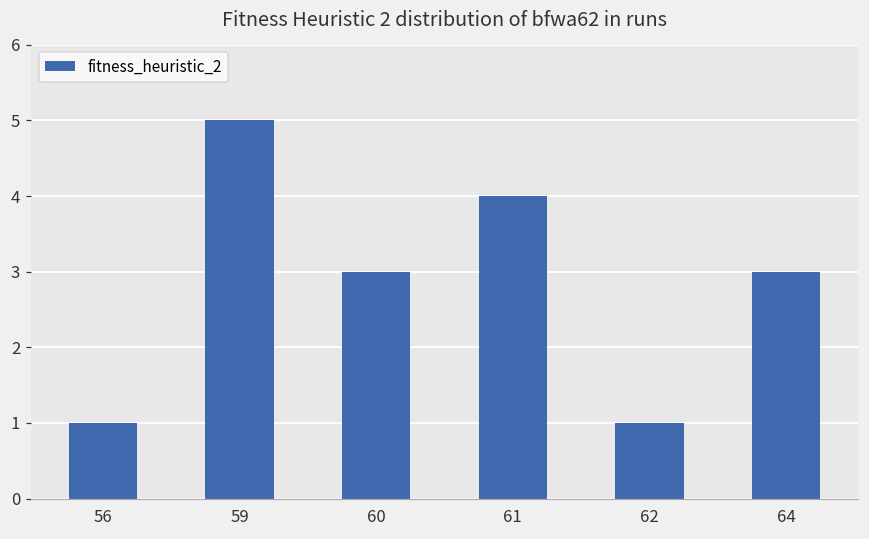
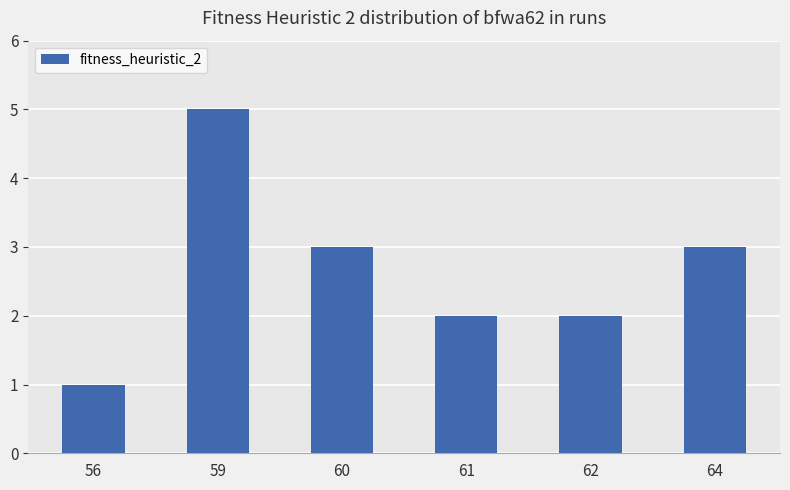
61: 4 -> 2
62: 1 -> 2
